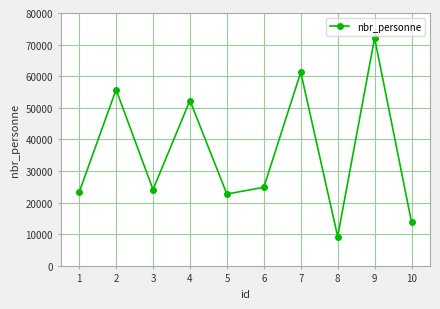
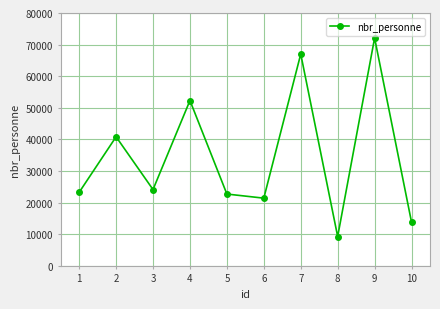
2: 56000 -> 41000
6: 25000 -> 21000
7: 61000 -> 67000
